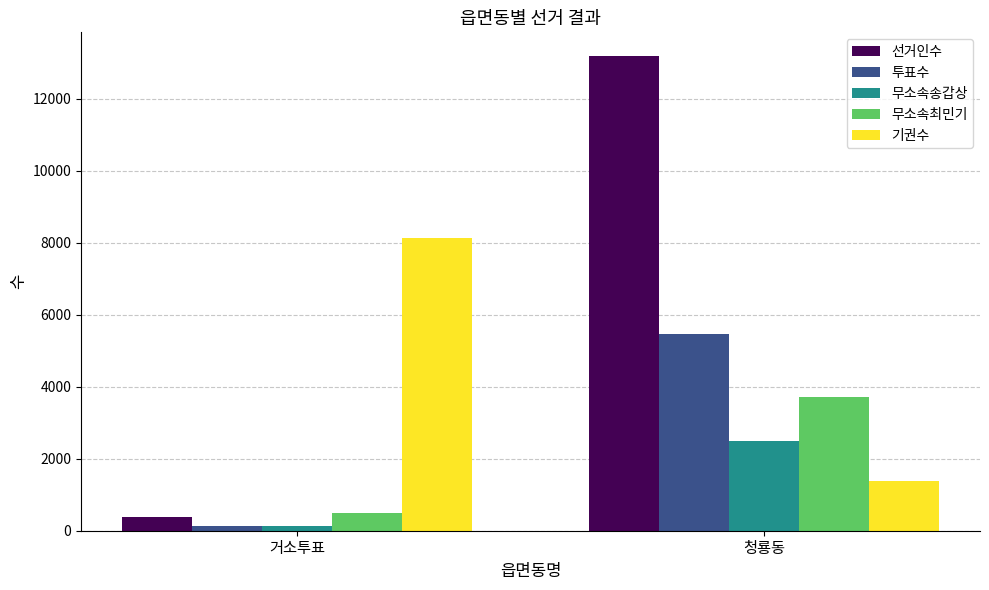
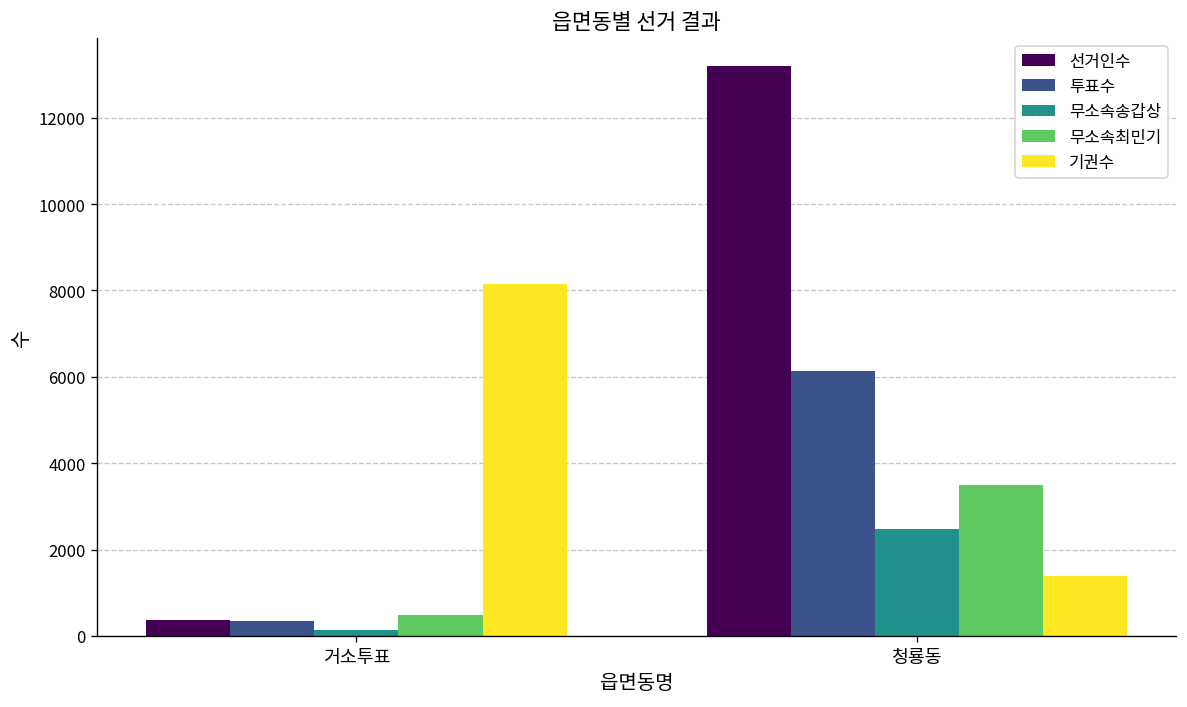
투표수, 거소투표: 100 -> 300
투표수, 청룡동: 5500 -> 6100
무소속최민기, 청룡동: 3700 -> 3500
